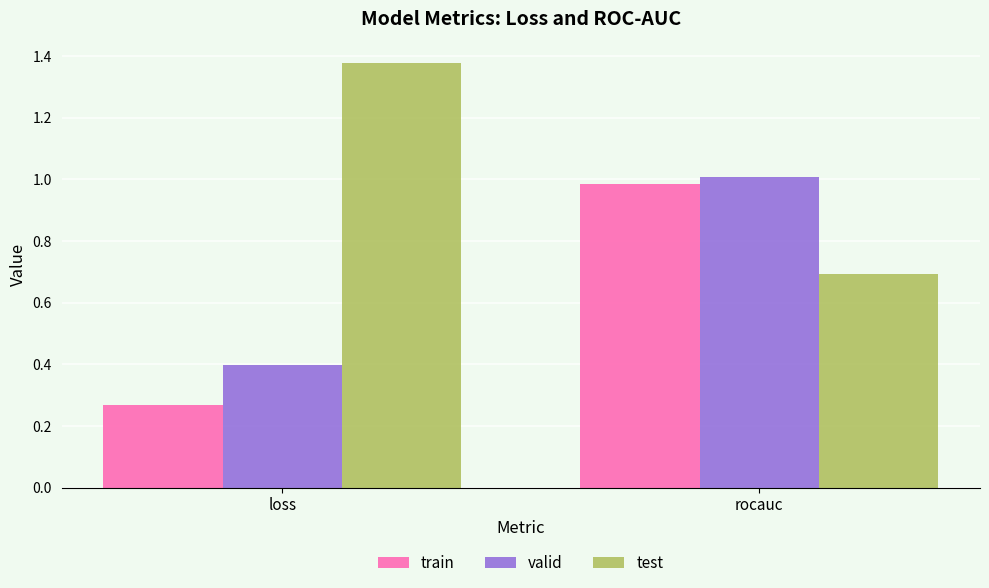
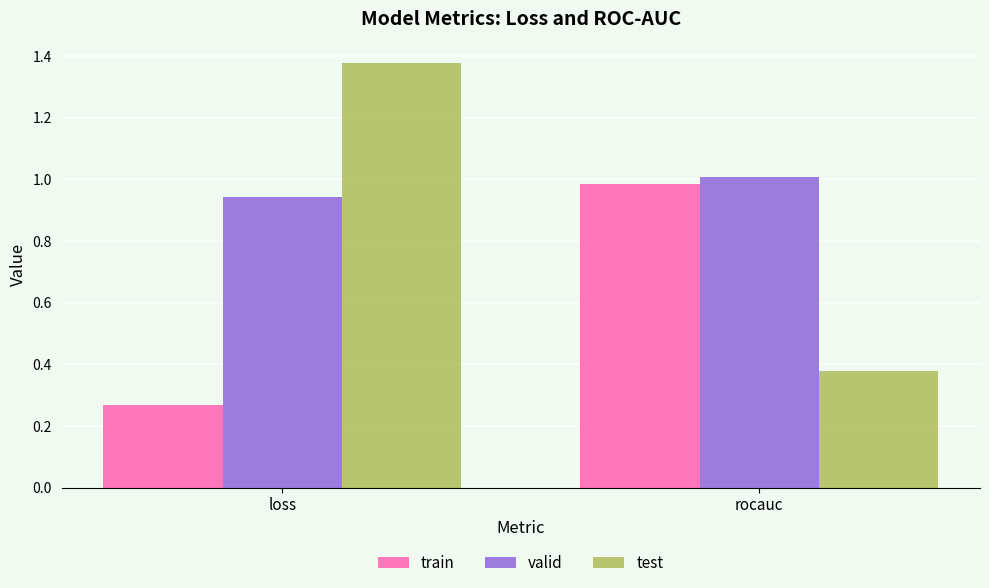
valid, loss: 0.40 -> 0.94
test, rocauc: 0.69 -> 0.38
